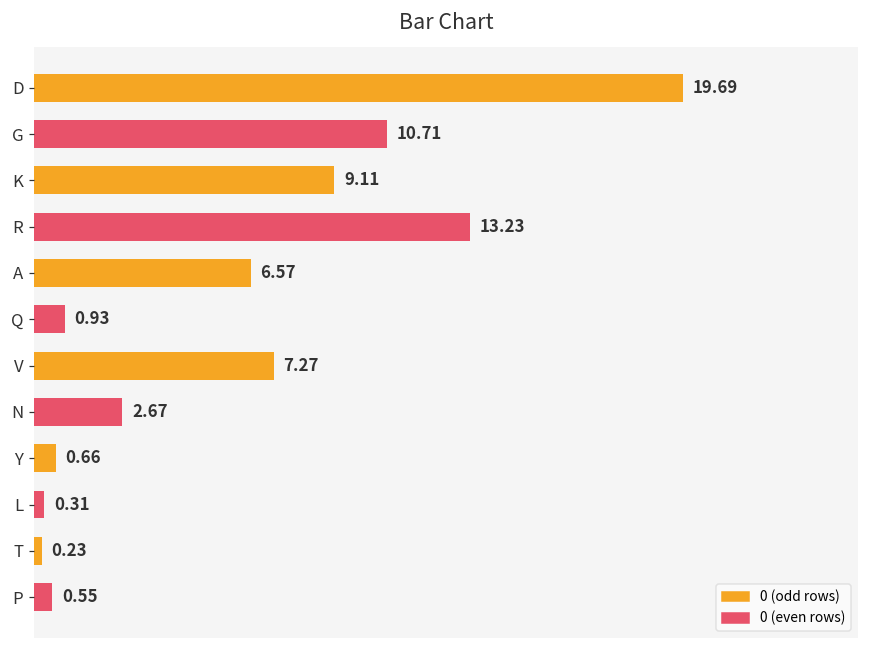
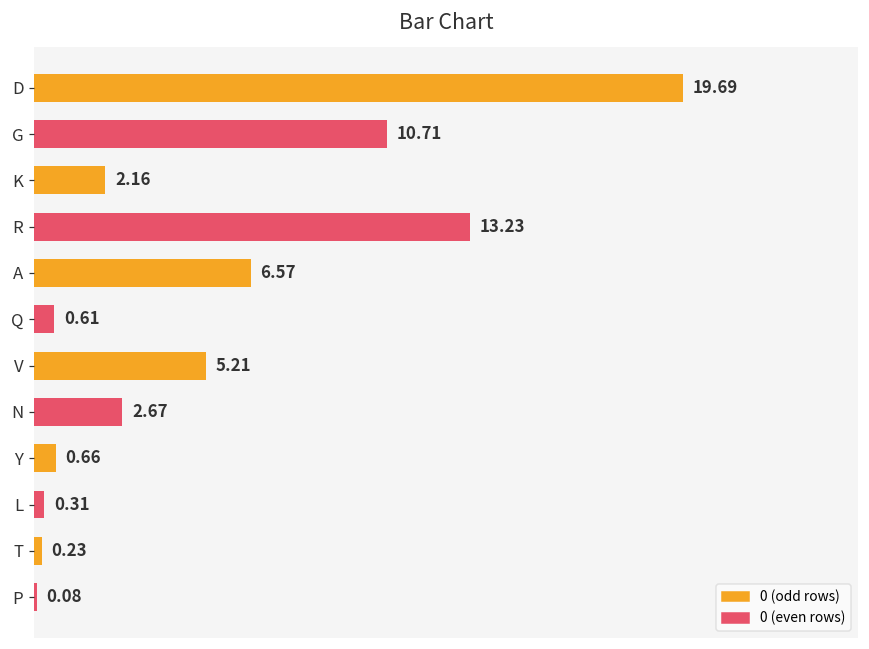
K: 9.11 -> 2.16
Q: 0.93 -> 0.61
V: 7.27 -> 5.21
P: 0.55 -> 0.08
